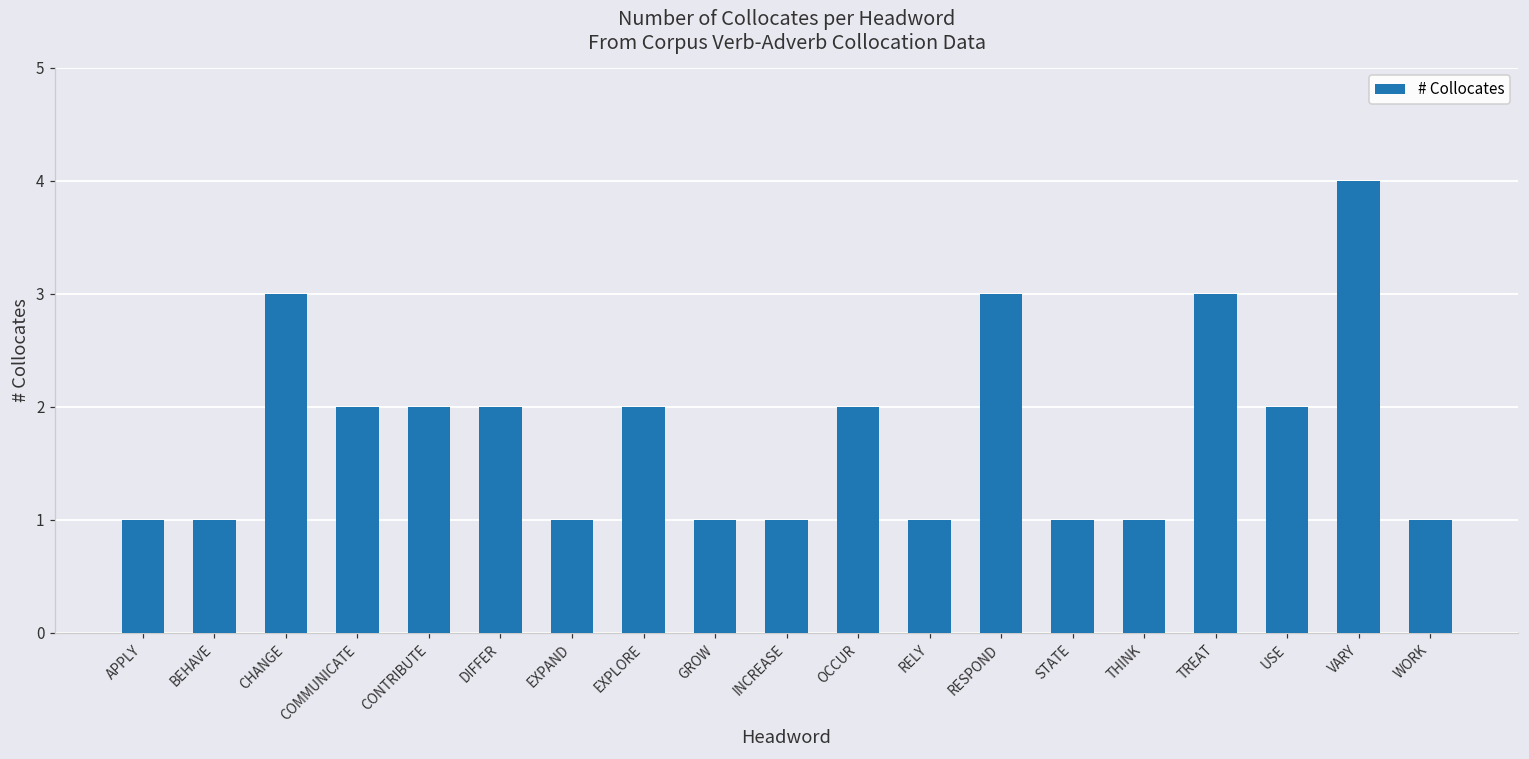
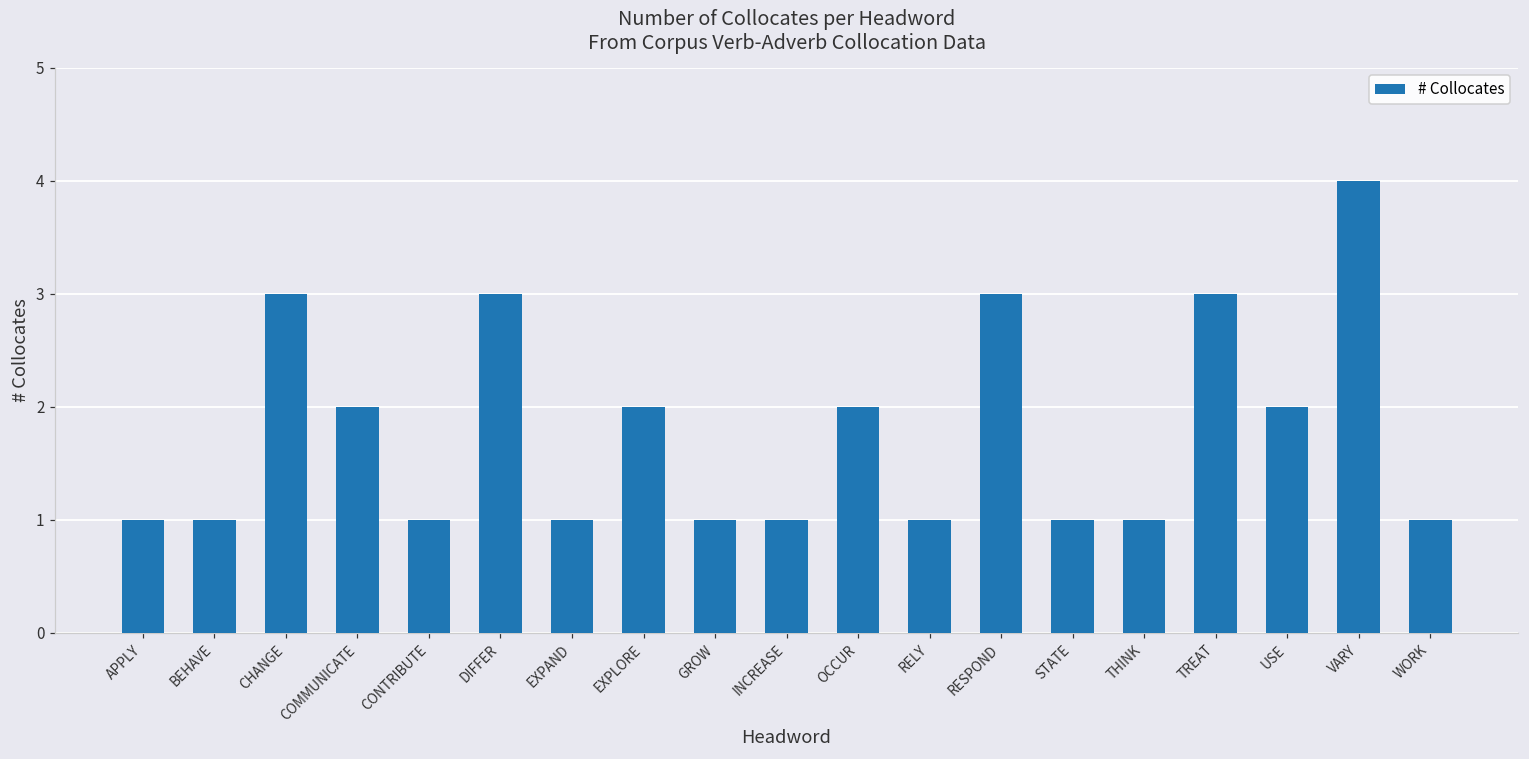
CONTRIBUTE: 2 -> 1
DIFFER: 2 -> 3
